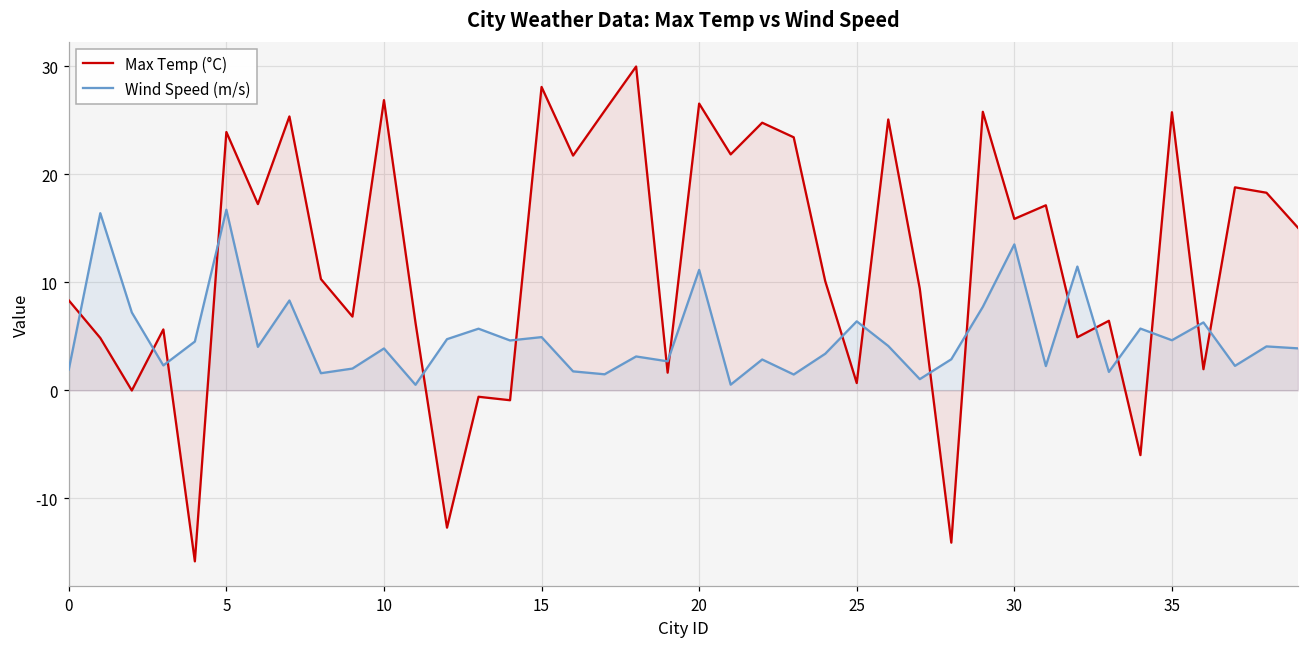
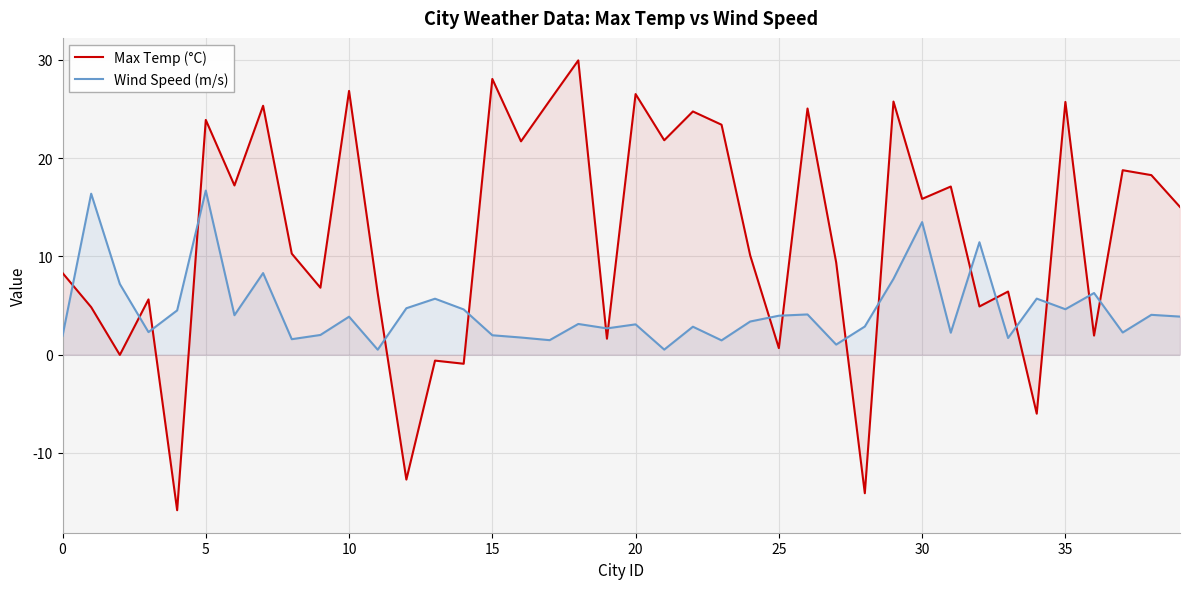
Wind Speed (m/s), 15: 5 -> 2
Wind Speed (m/s), 20: 11 -> 3
Wind Speed (m/s), 25: 6 -> 4
